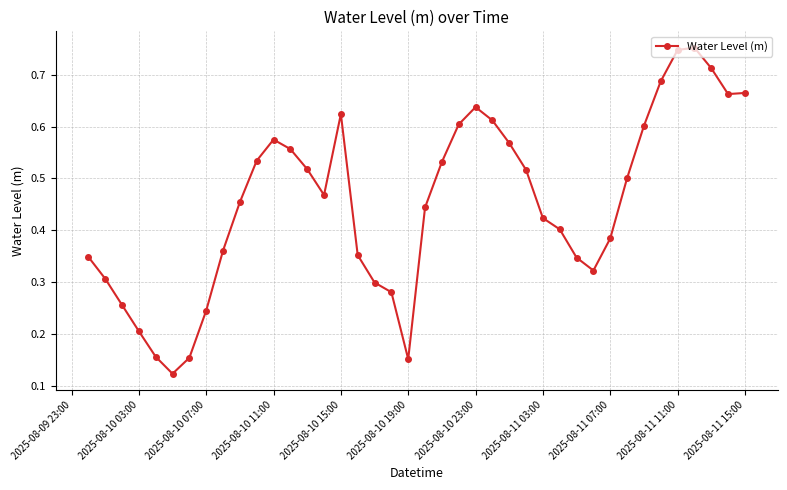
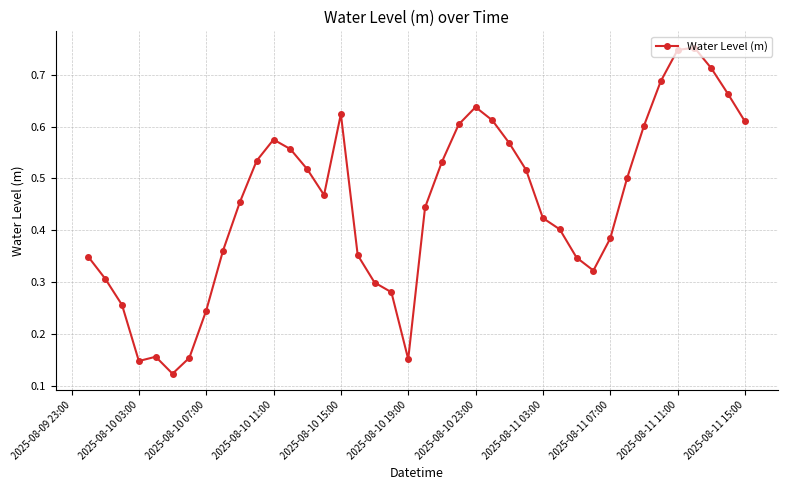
2025-08-10 03:00: 0.20 -> 0.15
2025-08-11 15:00: 0.66 -> 0.61
